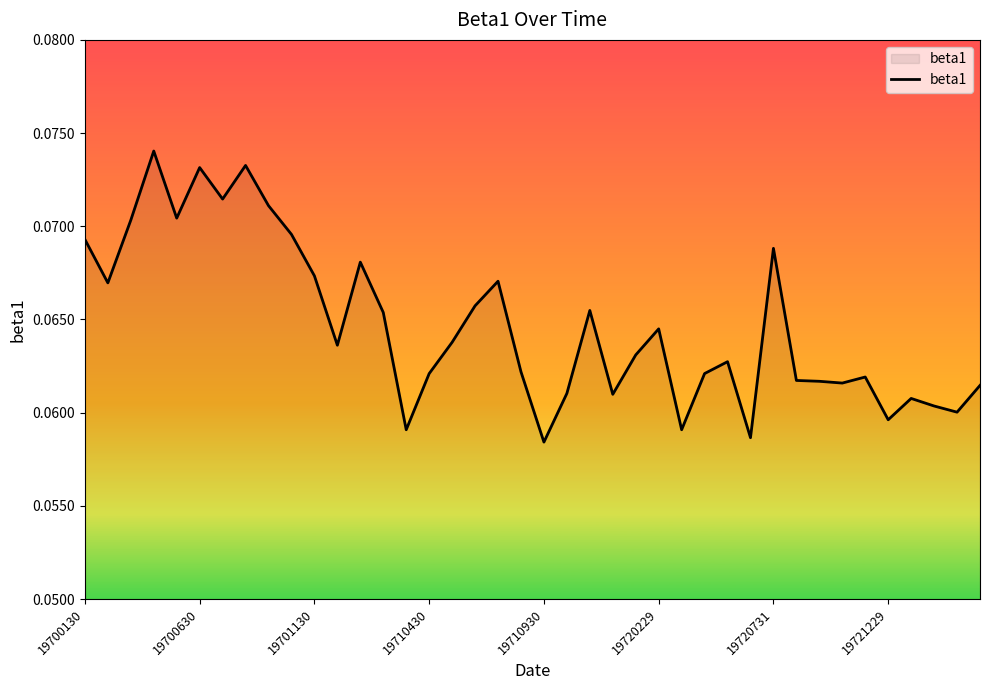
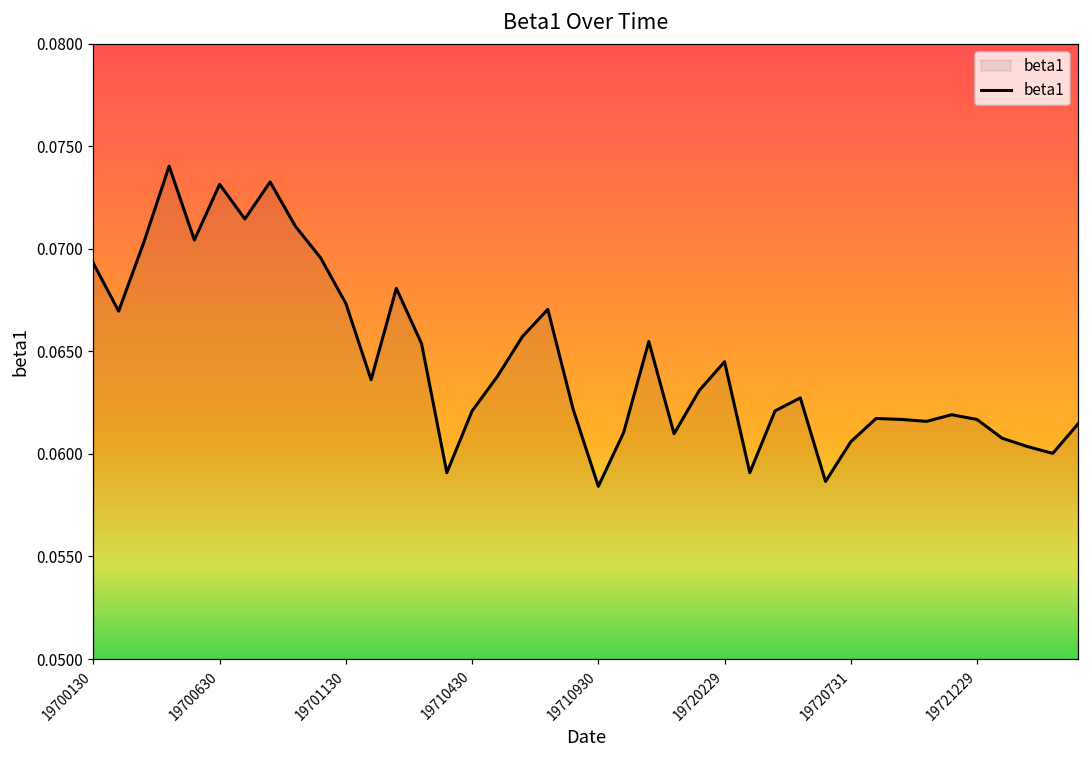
19720731: 0.0688 -> 0.0606
19721229: 0.0596 -> 0.0617
